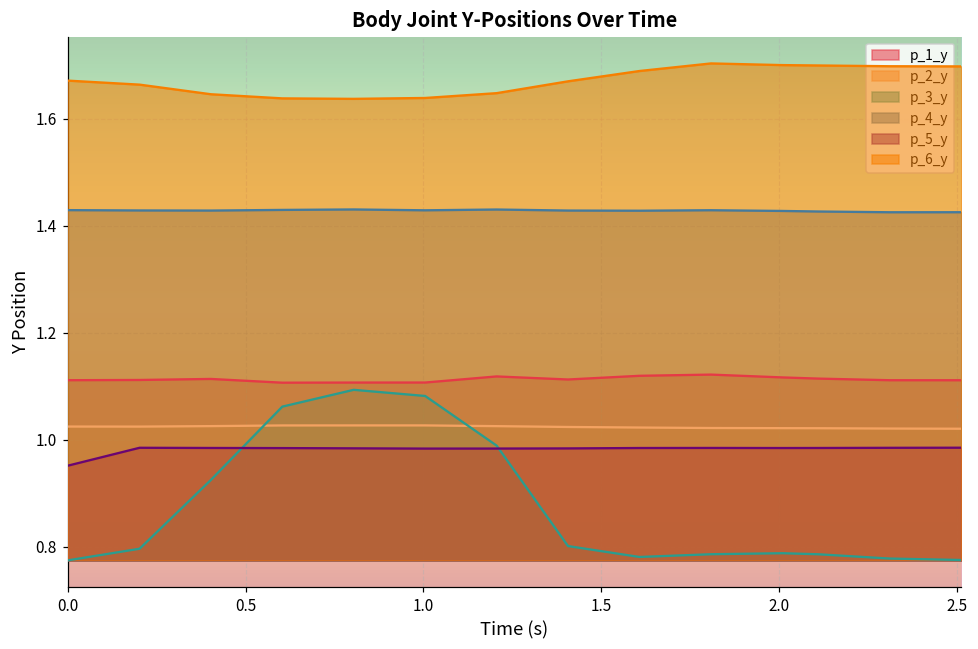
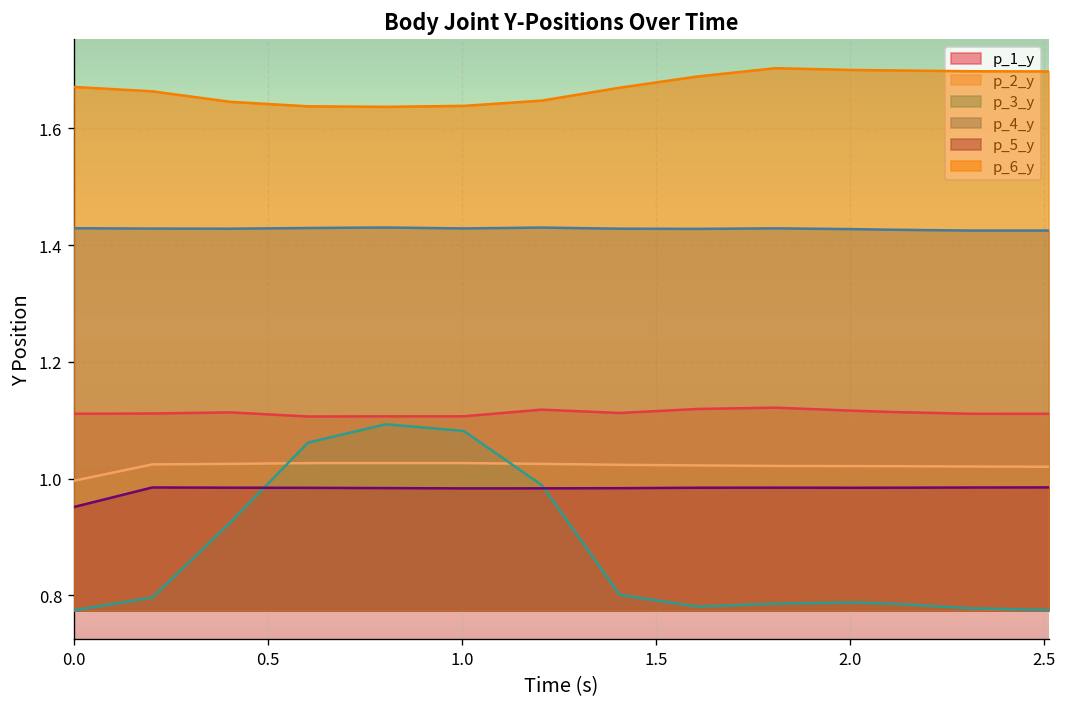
p_2_y, 0.0: 1.02 -> 1.00
